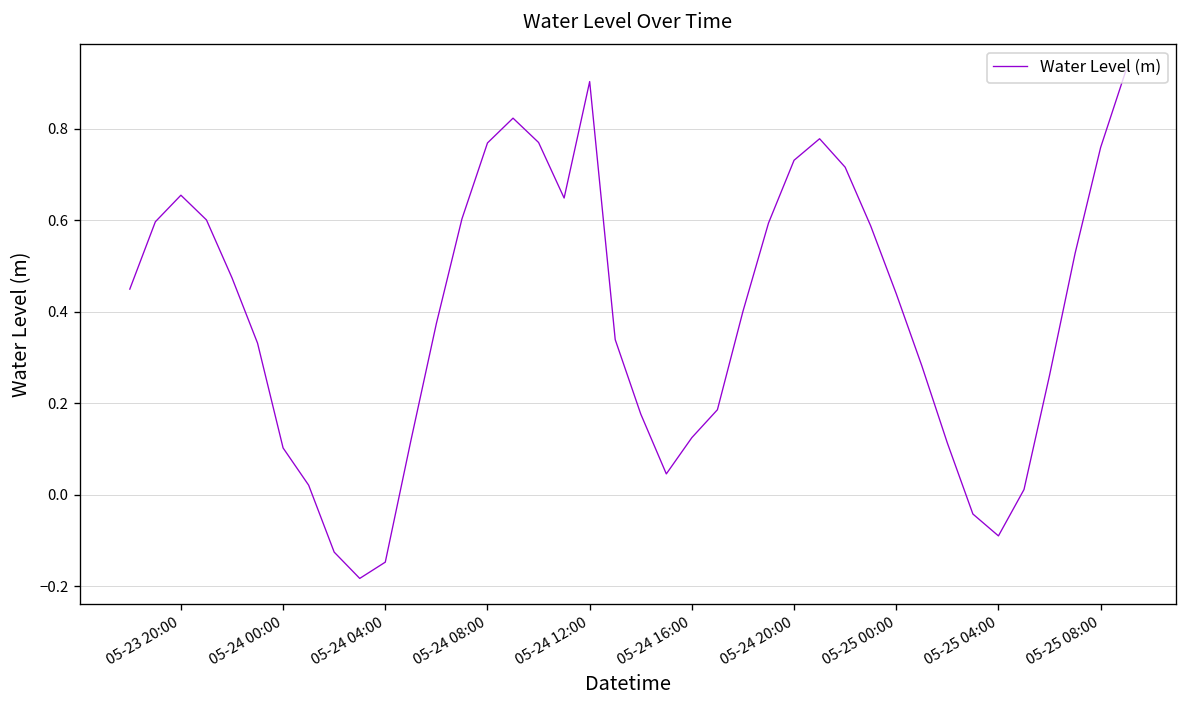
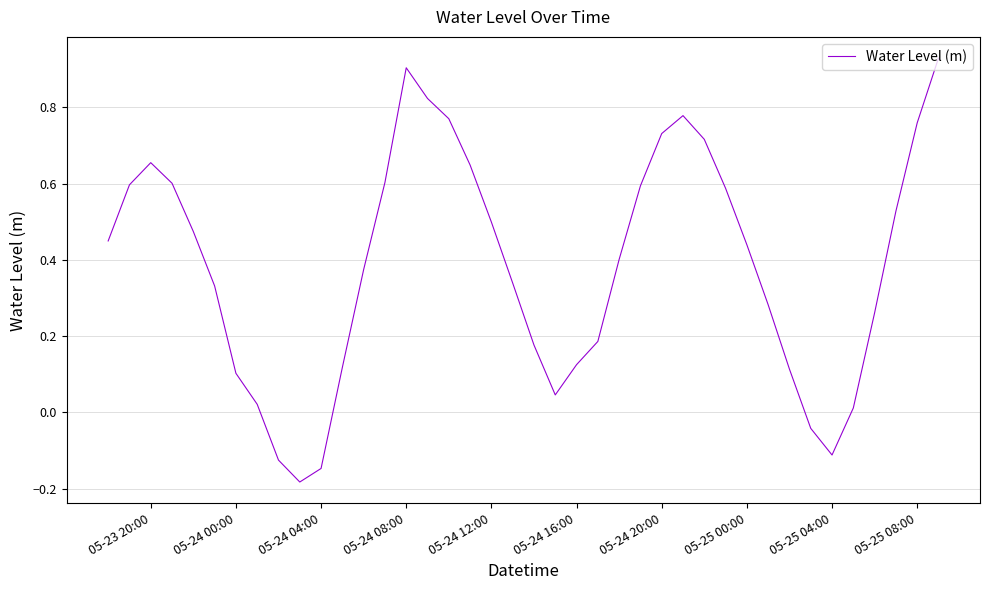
05-24 08:00: 0.77 -> 0.90
05-24 12:00: 0.90 -> 0.50
05-25 04:00: -0.09 -> -0.11
